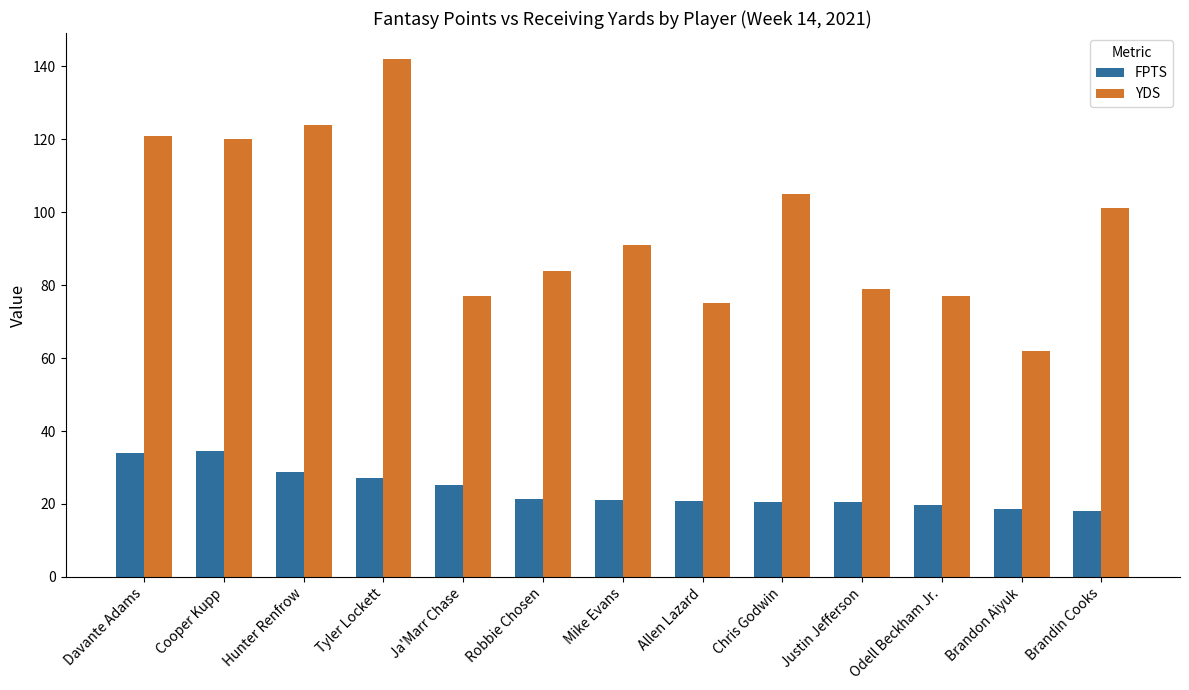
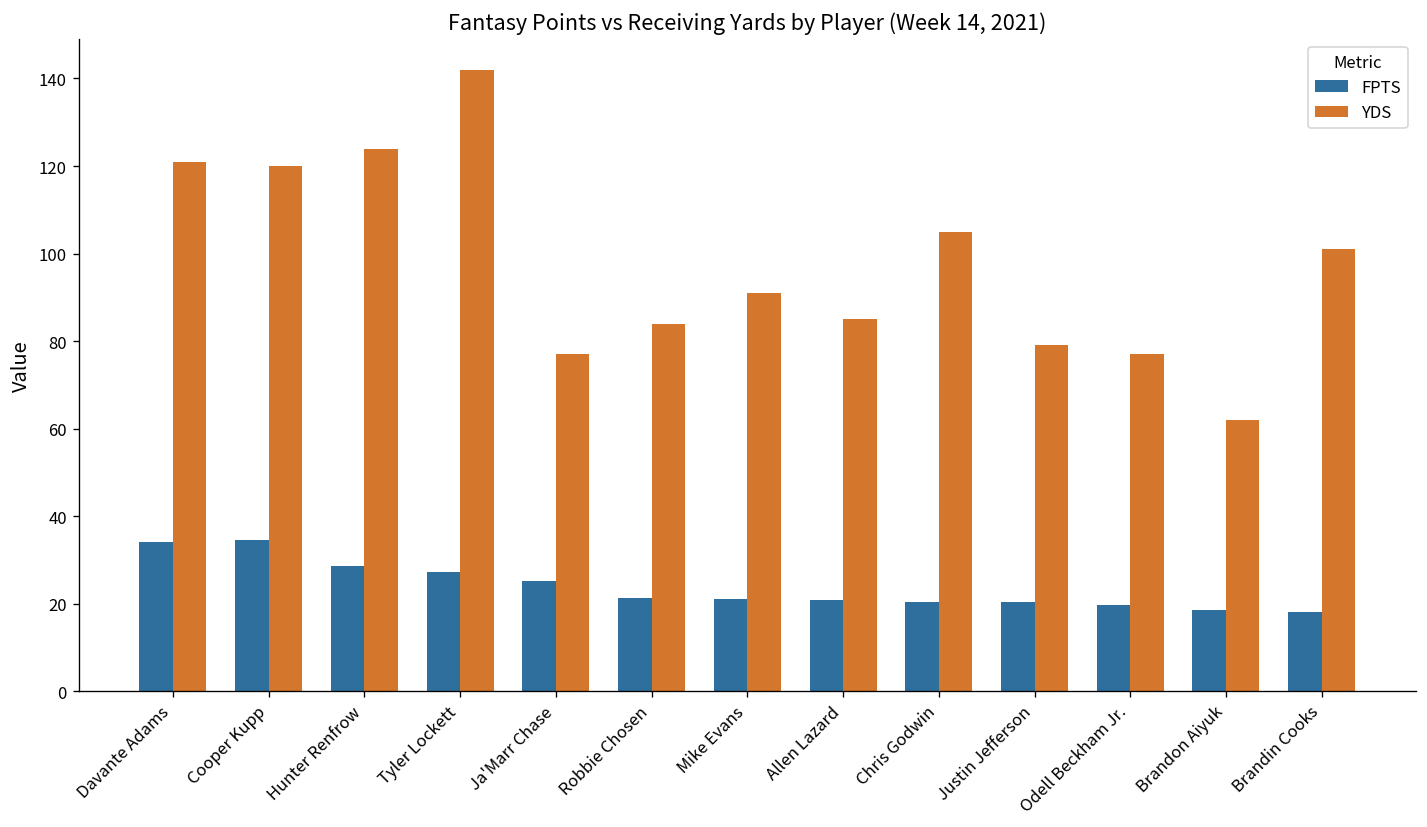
YDS, Allen Lazard: 75 -> 85
